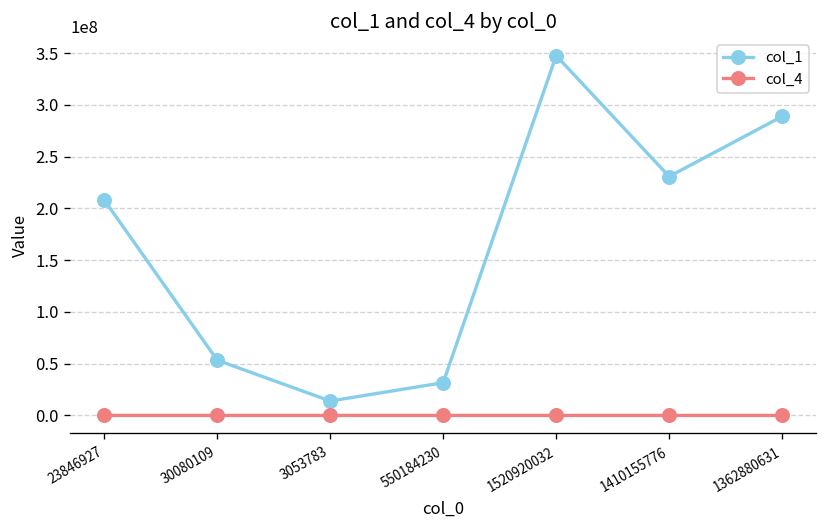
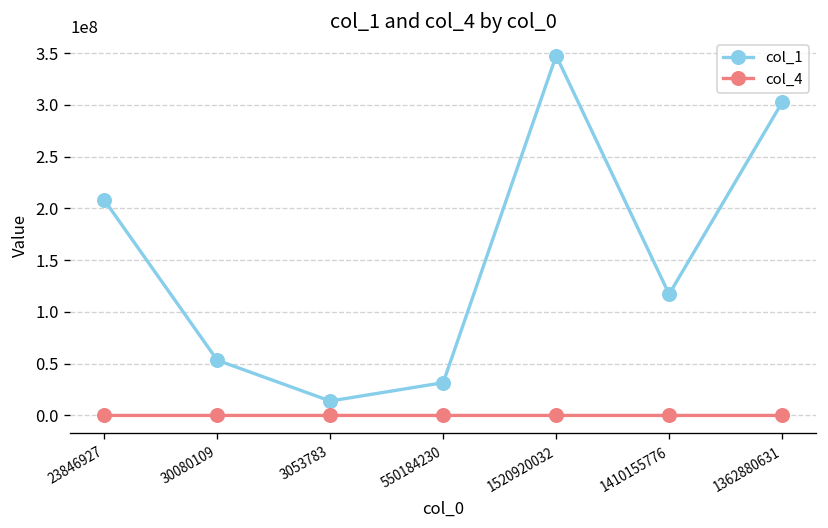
col_1, 1410155776: 230000000 -> 120000000
col_1, 1362880631: 290000000 -> 300000000
